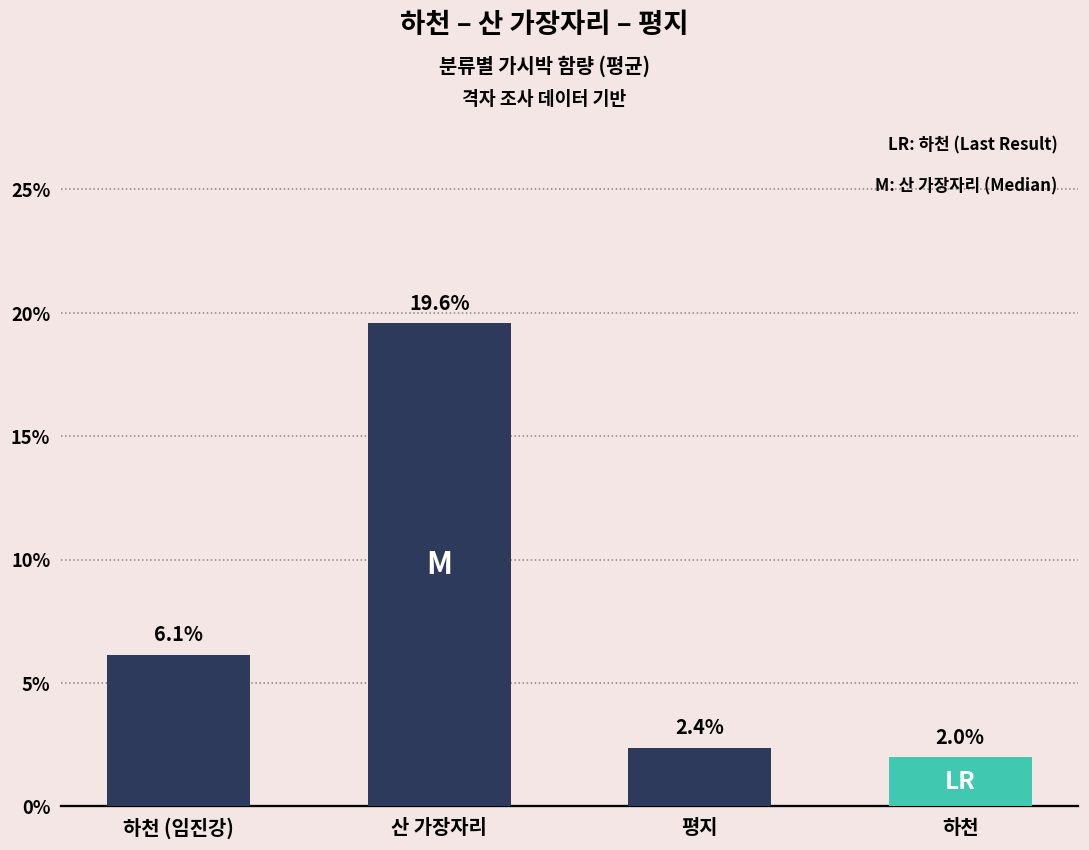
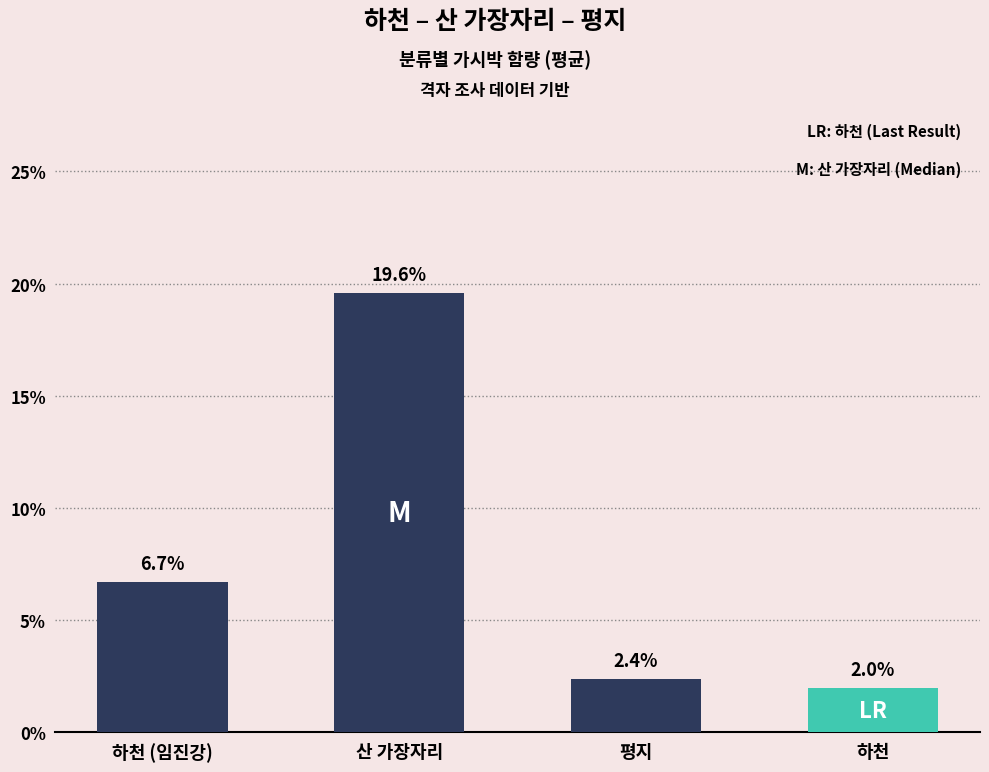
하천 (임진강): 6.1% -> 6.7%
